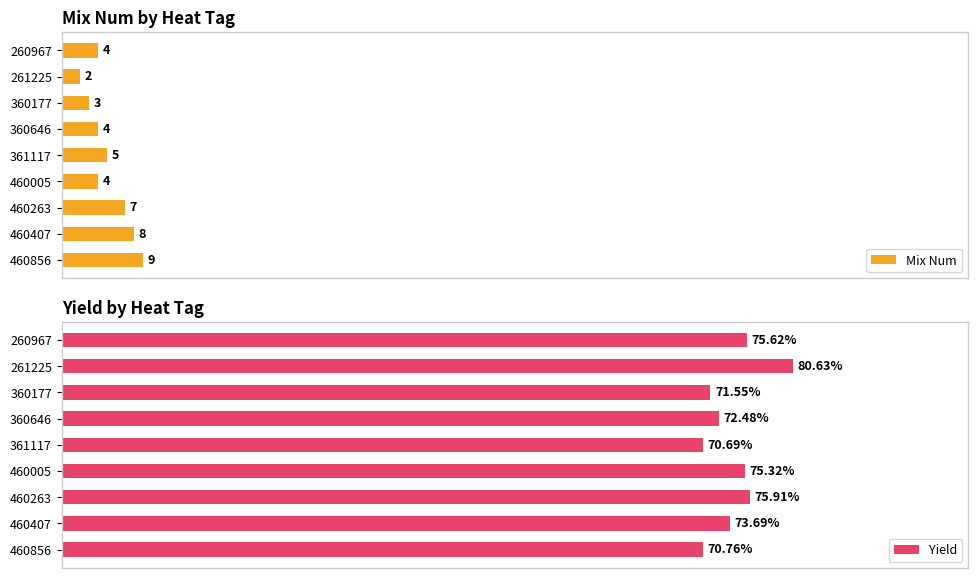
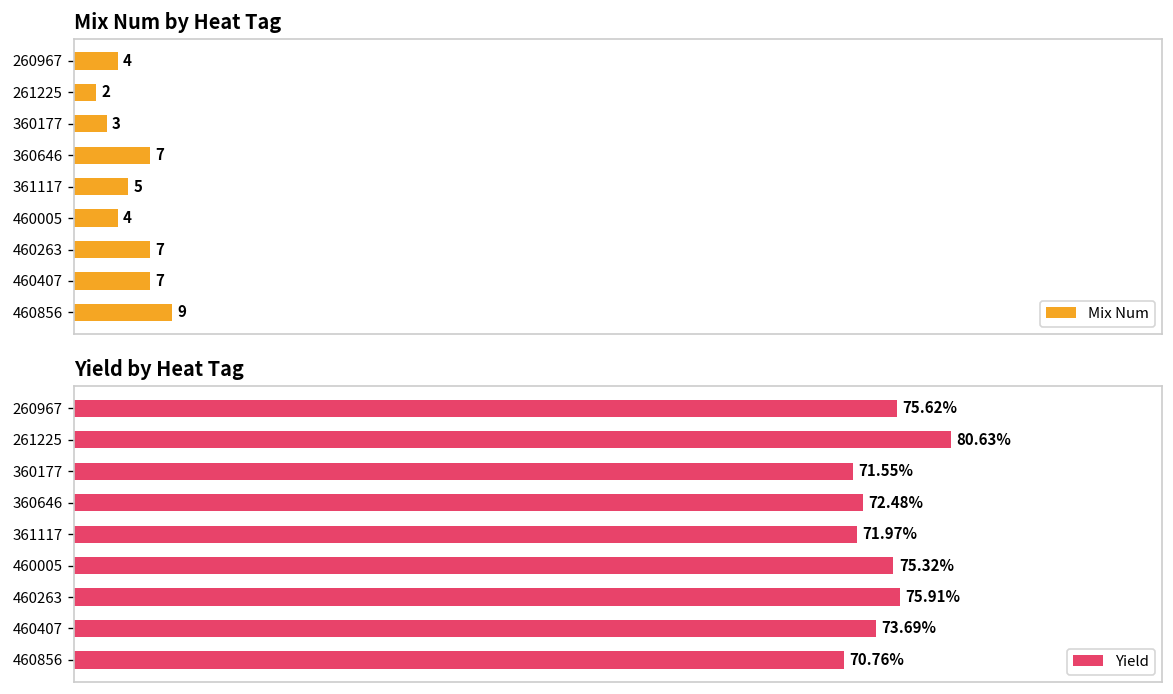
Mix Num by Heat Tag, 360646: 4 -> 7
Mix Num by Heat Tag, 460407: 8 -> 7
Yield by Heat Tag, 361117: 70.69% -> 71.97%
